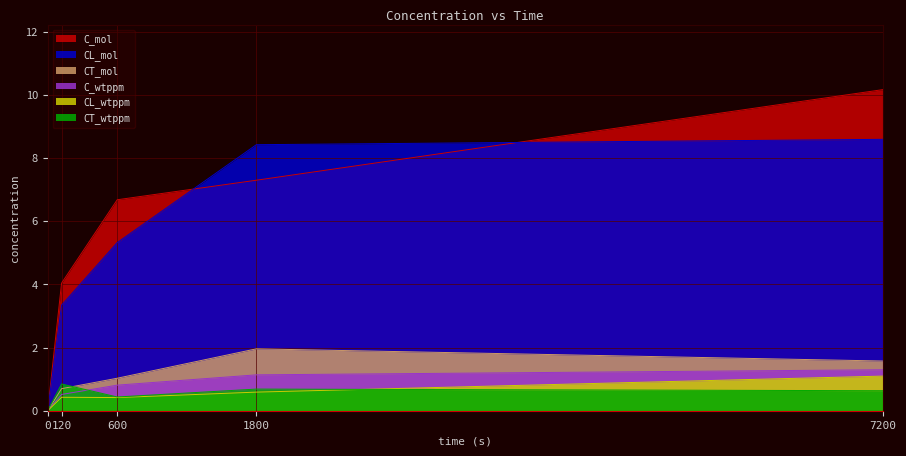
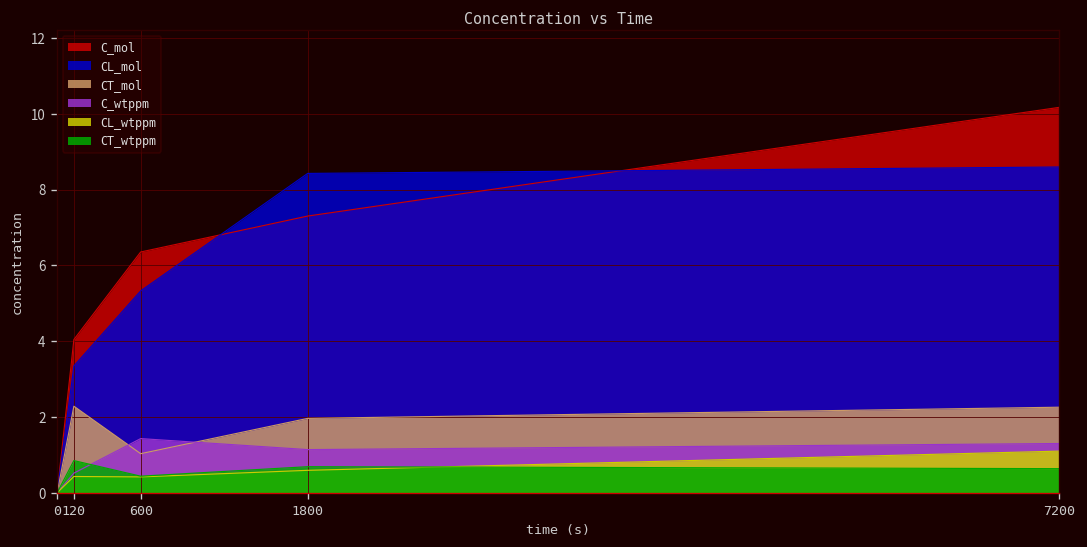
CT_mol, 120: 0.7 -> 2.3
C_mol, 600: 6.7 -> 6.4
C_wtppm, 600: 0.8 -> 1.4
CT_mol, 7200: 1.6 -> 2.3
